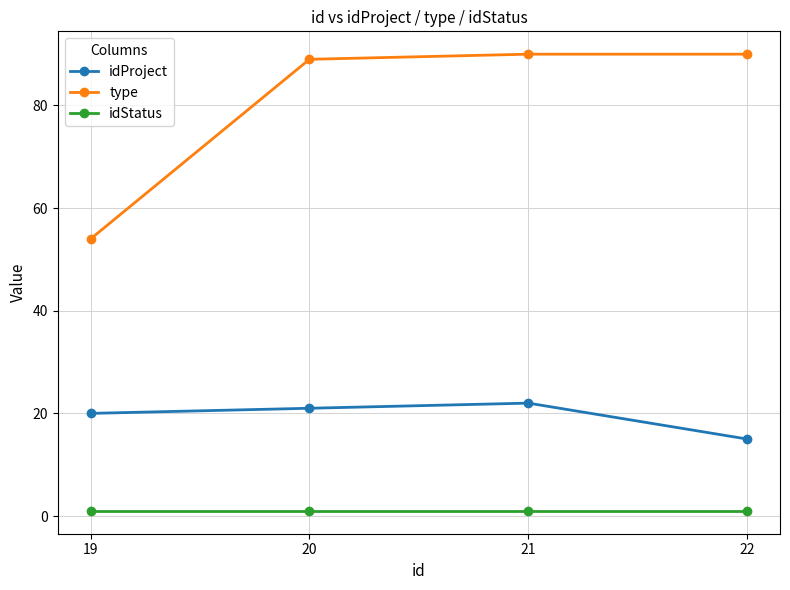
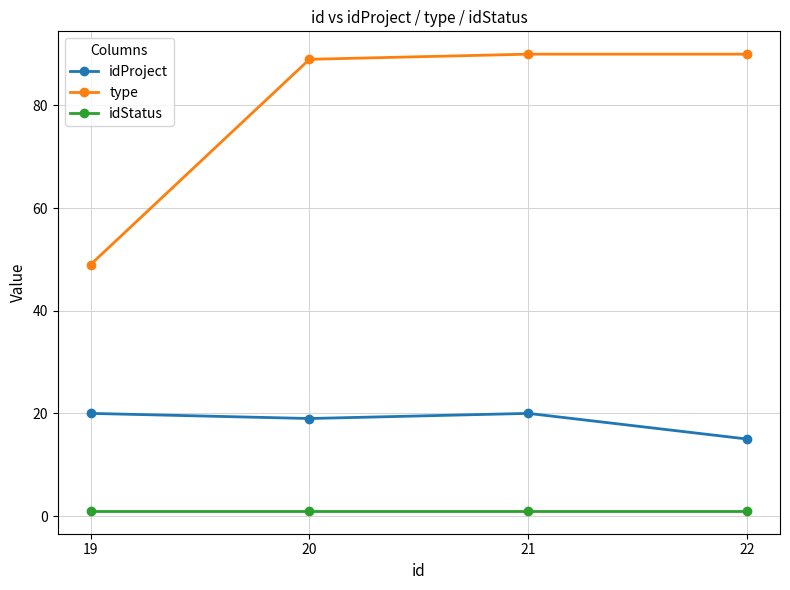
type, 19: 54 -> 49
idProject, 20: 21 -> 19
idProject, 21: 22 -> 20
